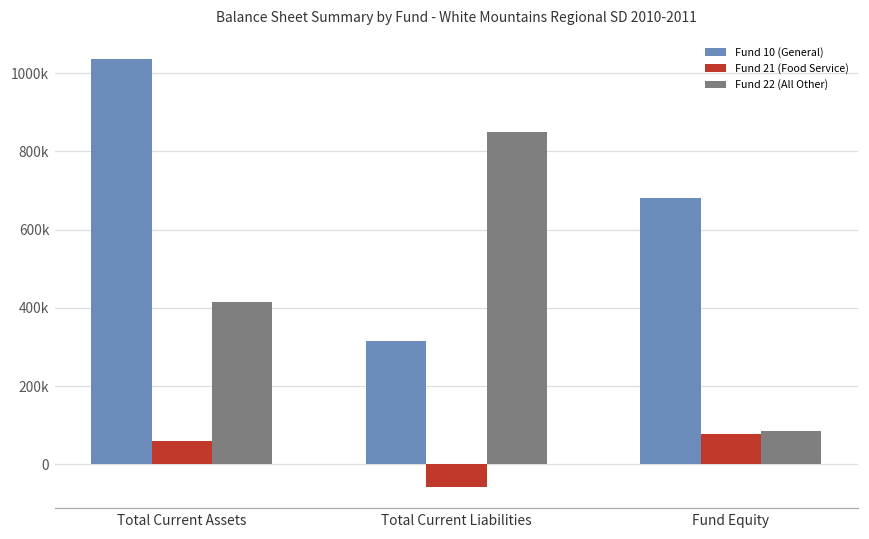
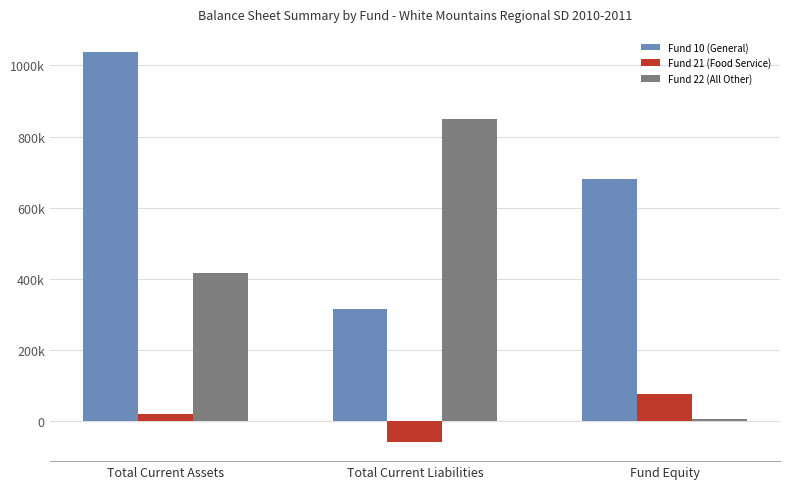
Fund 21 (Food Service), Total Current Assets: 60000 -> 20000
Fund 22 (All Other), Fund Equity: 80000 -> 10000
